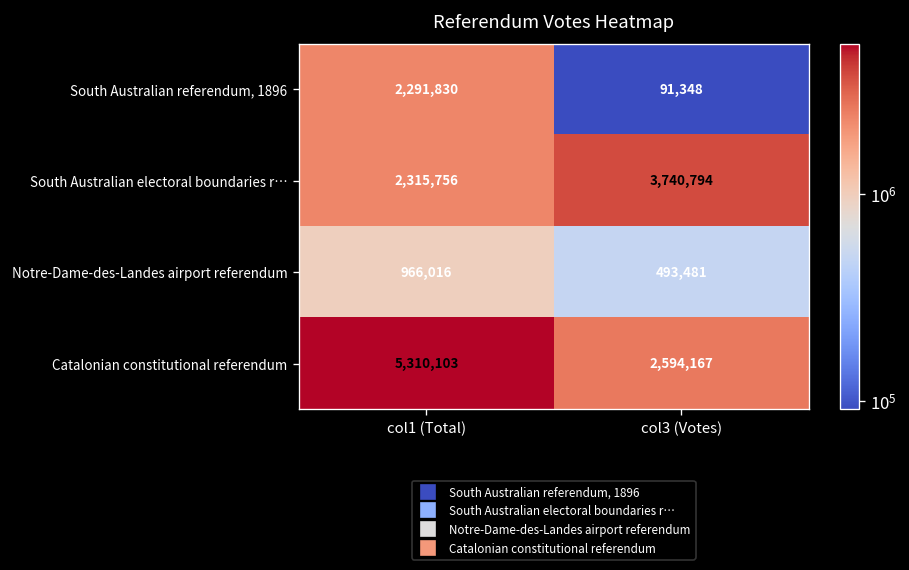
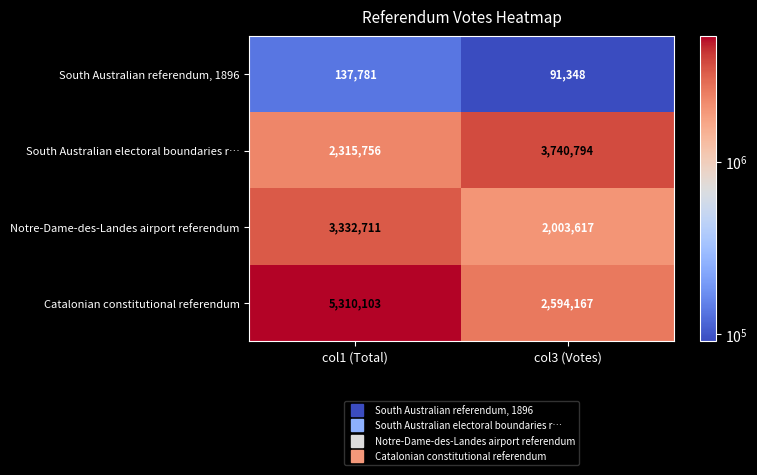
South Australian referendum, 1896, col1 (Total): 2,291,830 -> 137,781
Notre-Dame-des-Landes airport referendum, col1 (Total): 966,016 -> 3,332,711
Notre-Dame-des-Landes airport referendum, col3 (Votes): 493,481 -> 2,003,617
